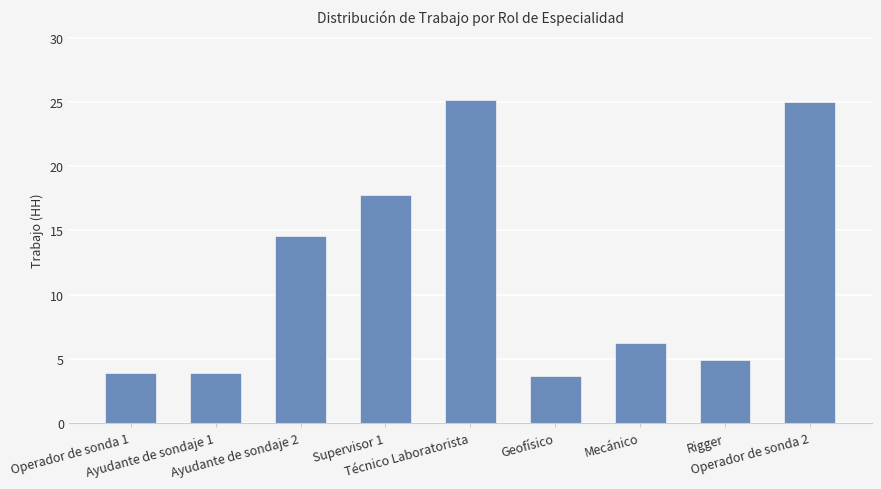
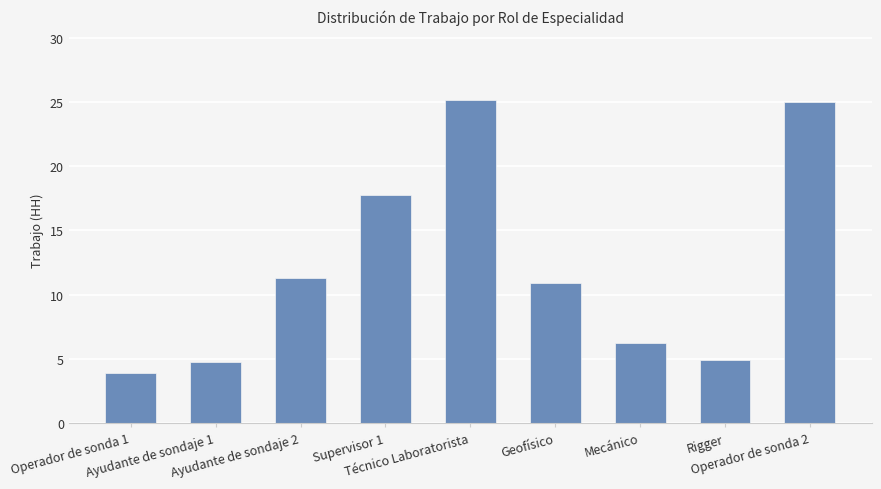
Ayudante de sondaje 1: 3.9 -> 4.8
Ayudante de sondaje 2: 14.6 -> 11.3
Geofísico: 3.7 -> 10.9
